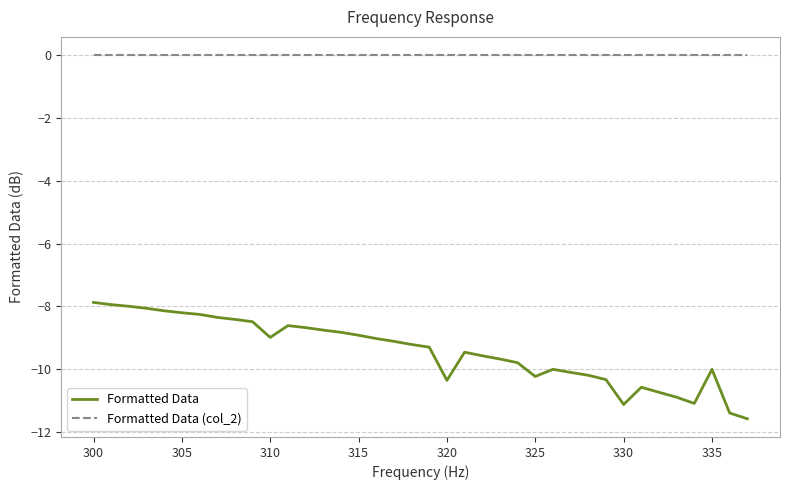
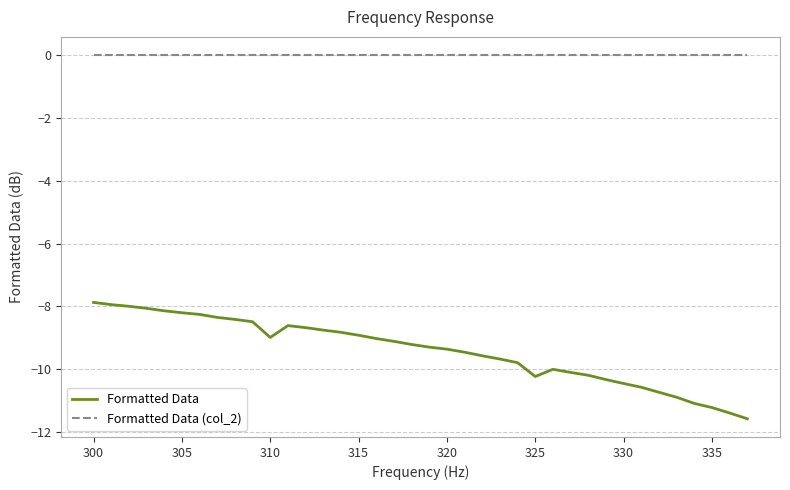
Formatted Data, 320: -10.4 -> -9.4
Formatted Data, 330: -11.1 -> -10.5
Formatted Data, 335: -10.0 -> -11.2
